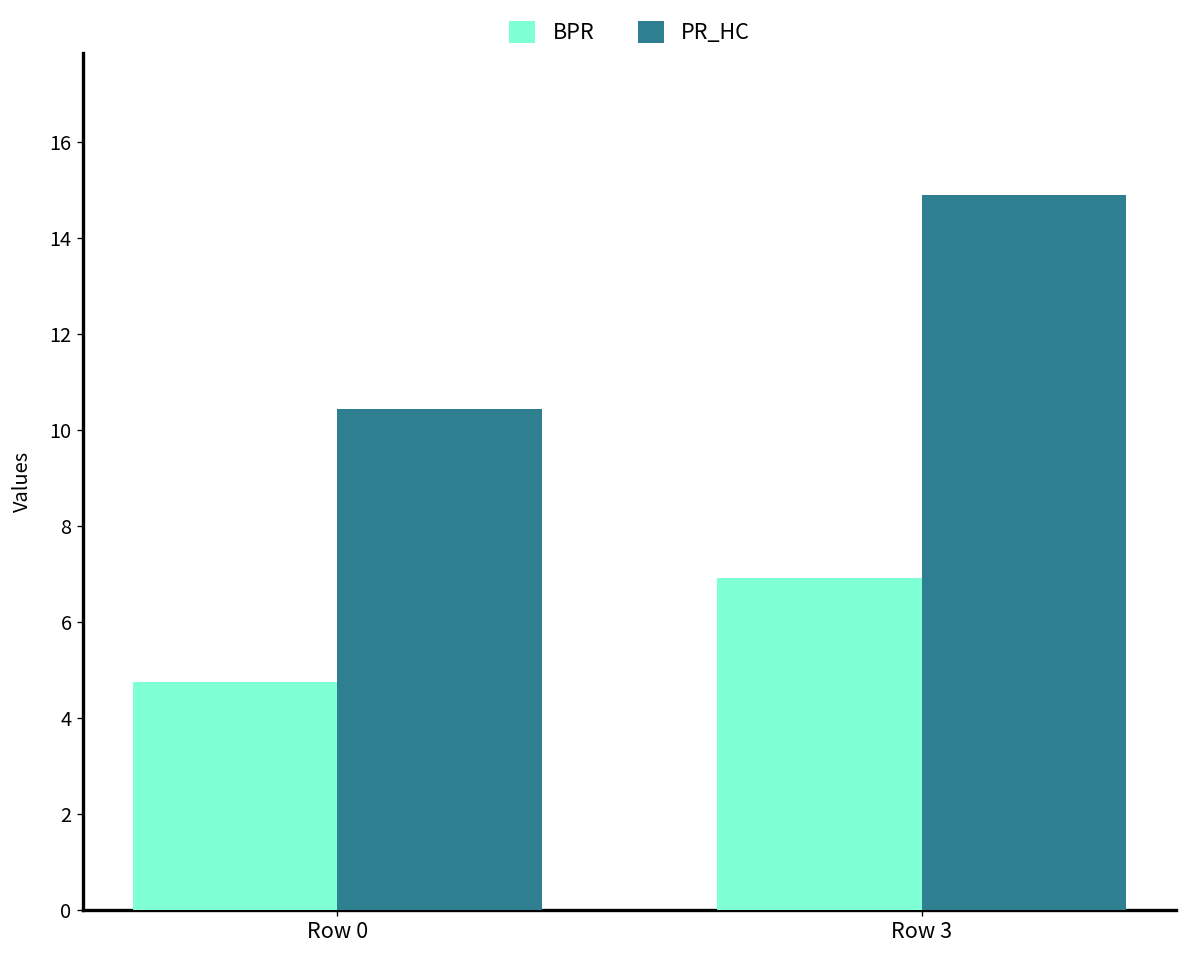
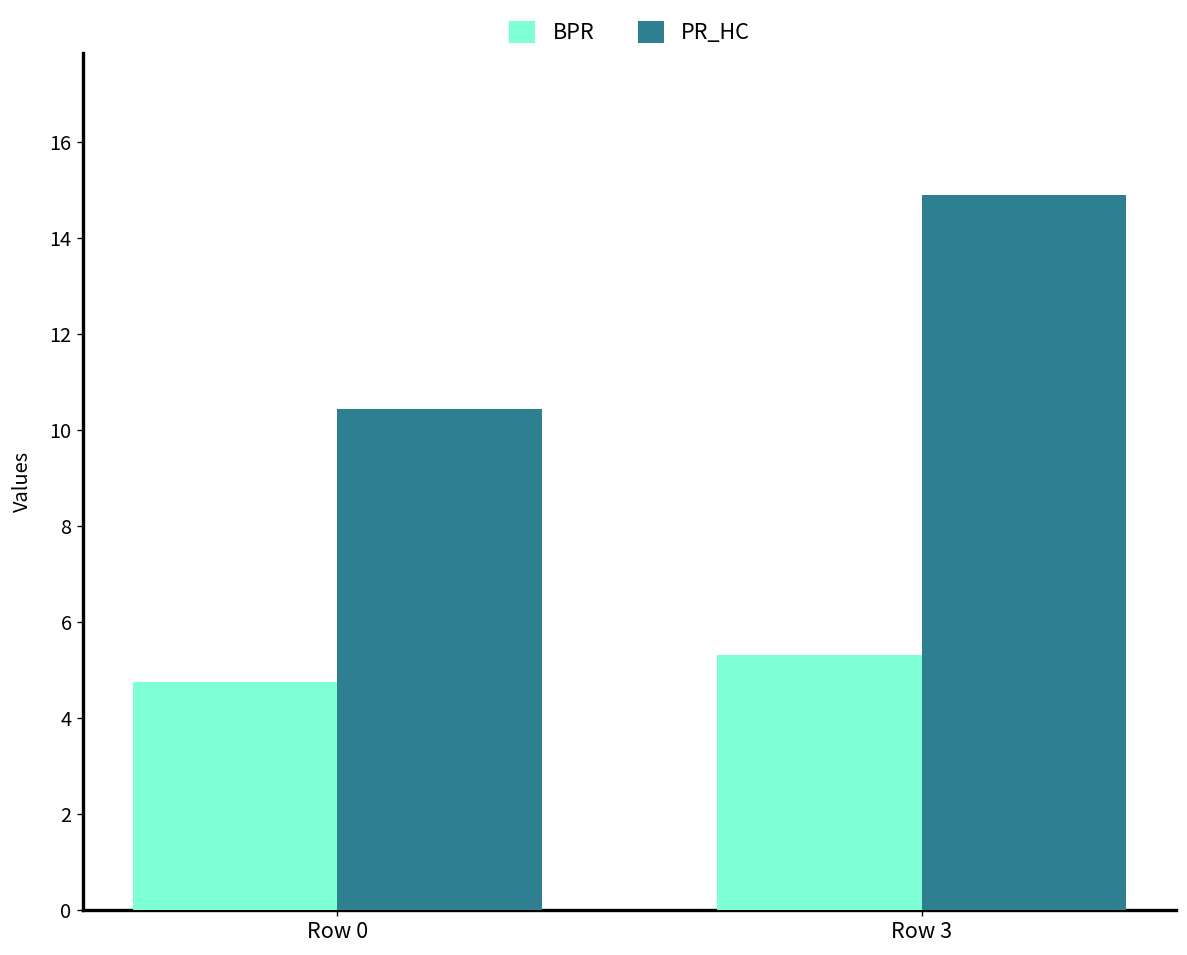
BPR, Row 3: 6.9 -> 5.3
